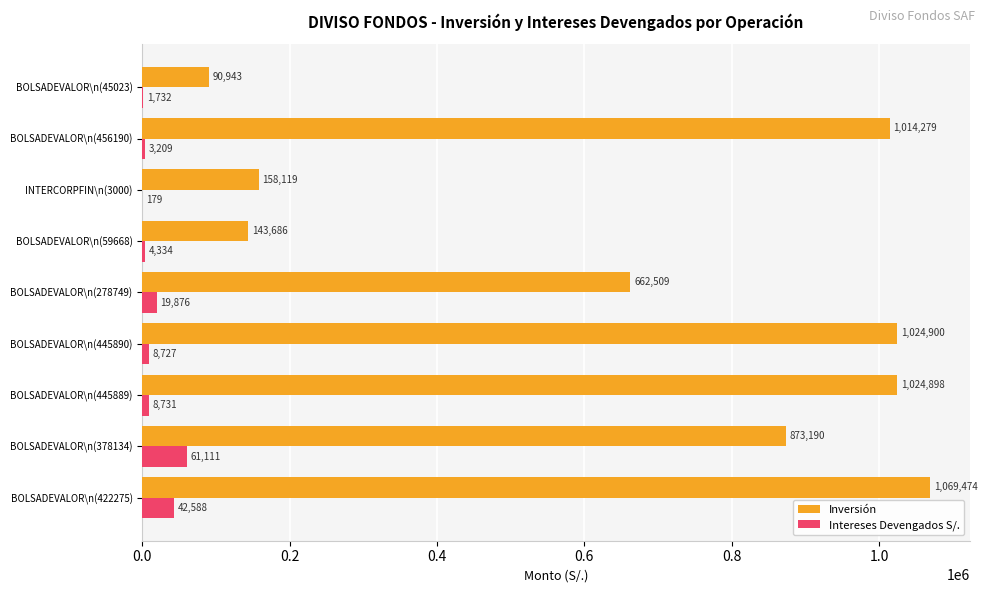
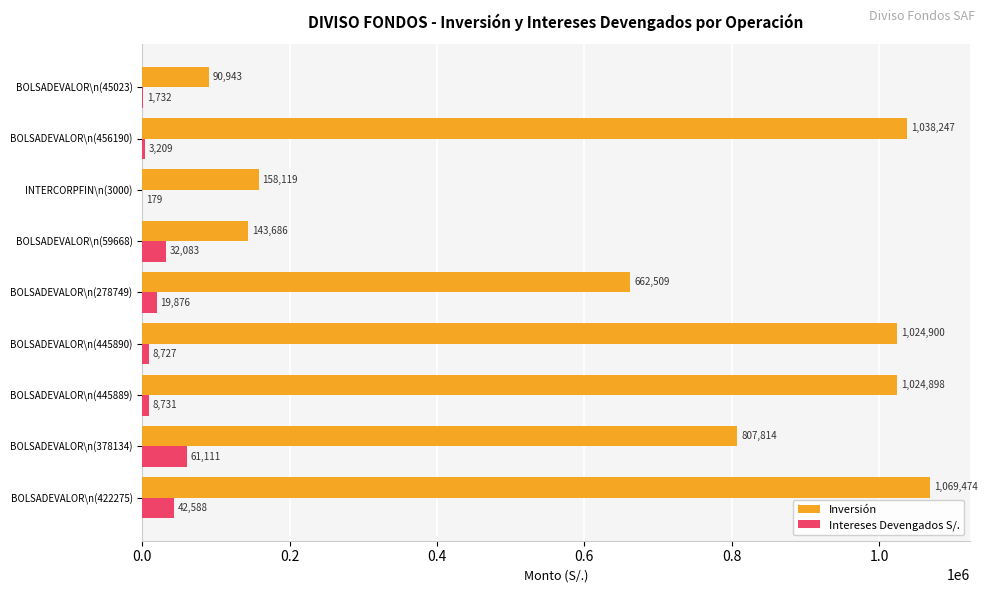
Inversión, BOLSADEVALOR\n(456190): 1,014,279 -> 1,038,247
Intereses Devengados S/., BOLSADEVALOR\n(59668): 4,334 -> 32,083
Inversión, BOLSADEVALOR\n(378134): 873,190 -> 807,814
